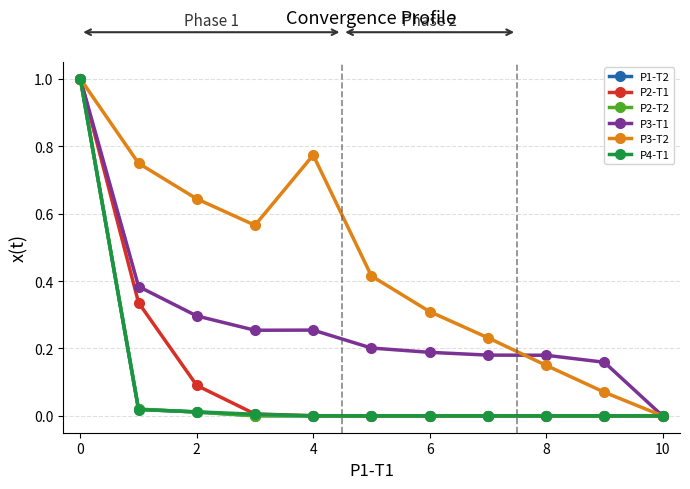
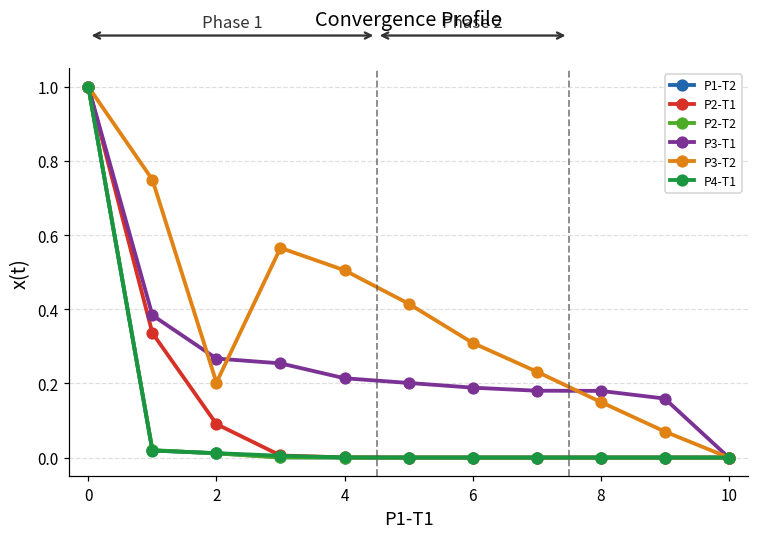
P3-T1, 2: 0.30 -> 0.27
P3-T2, 2: 0.64 -> 0.20
P3-T1, 4: 0.25 -> 0.21
P3-T2, 4: 0.77 -> 0.51
